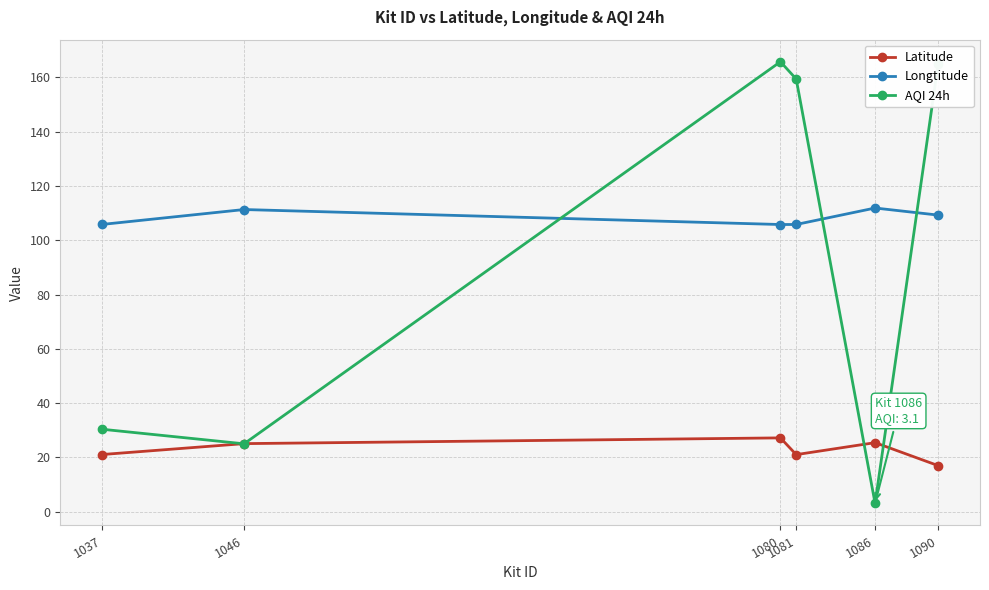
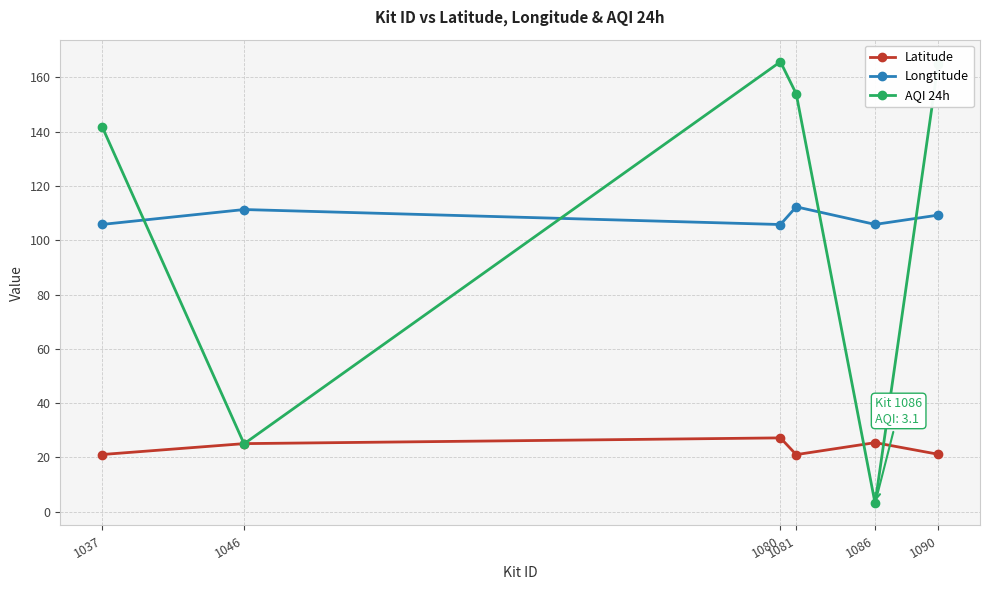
AQI 24h, 1037: 30 -> 142
Longtitude, 1081: 106 -> 112
AQI 24h, 1081: 159 -> 154
Longtitude, 1086: 112 -> 106
Latitude, 1090: 17 -> 21
